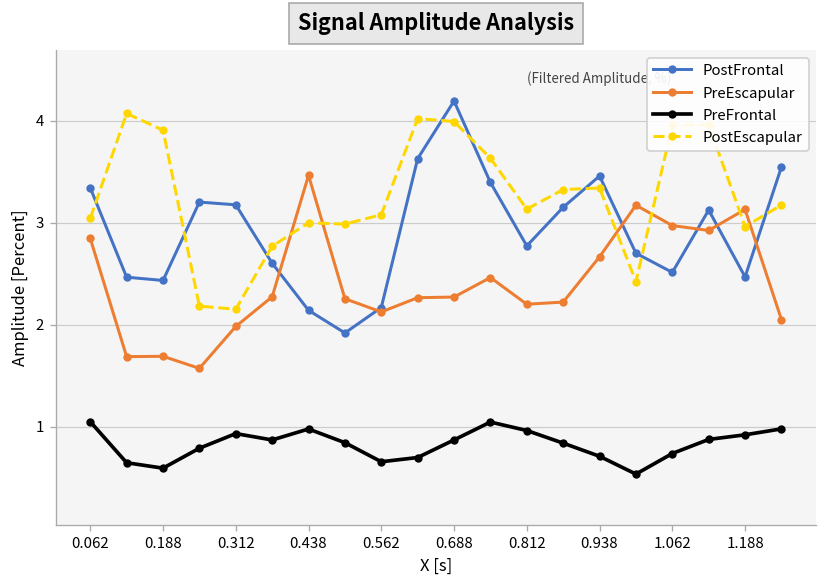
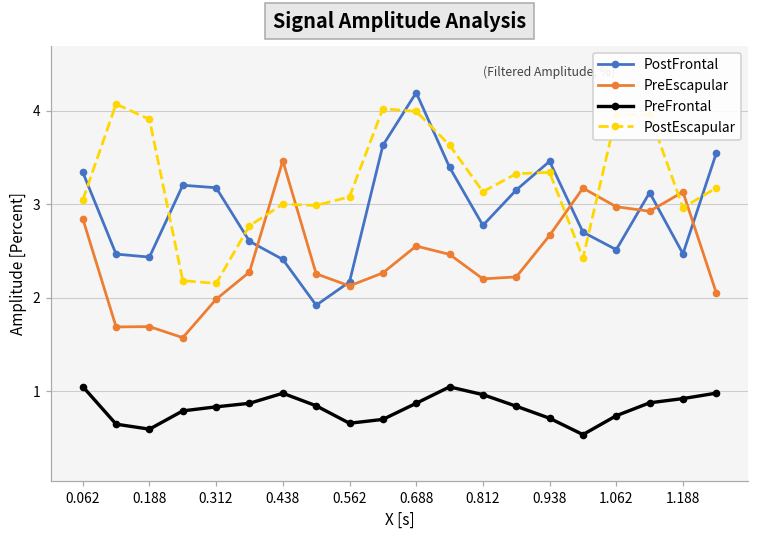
PreFrontal, 0.312: 0.9 -> 0.8
PostFrontal, 0.438: 2.1 -> 2.4
PreEscapular, 0.688: 2.3 -> 2.6
